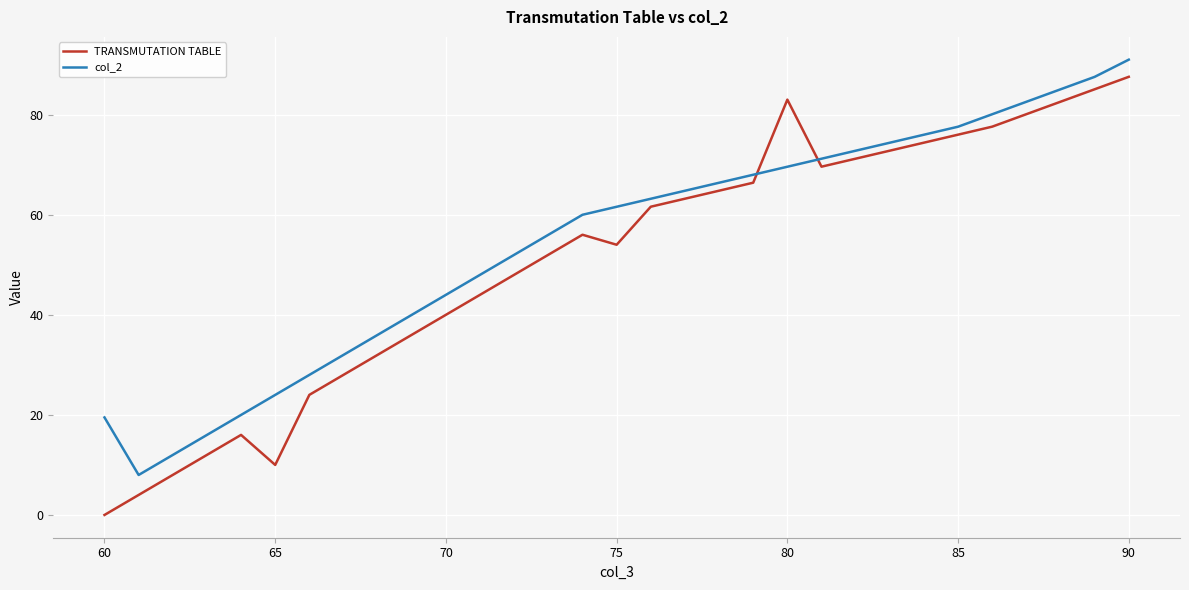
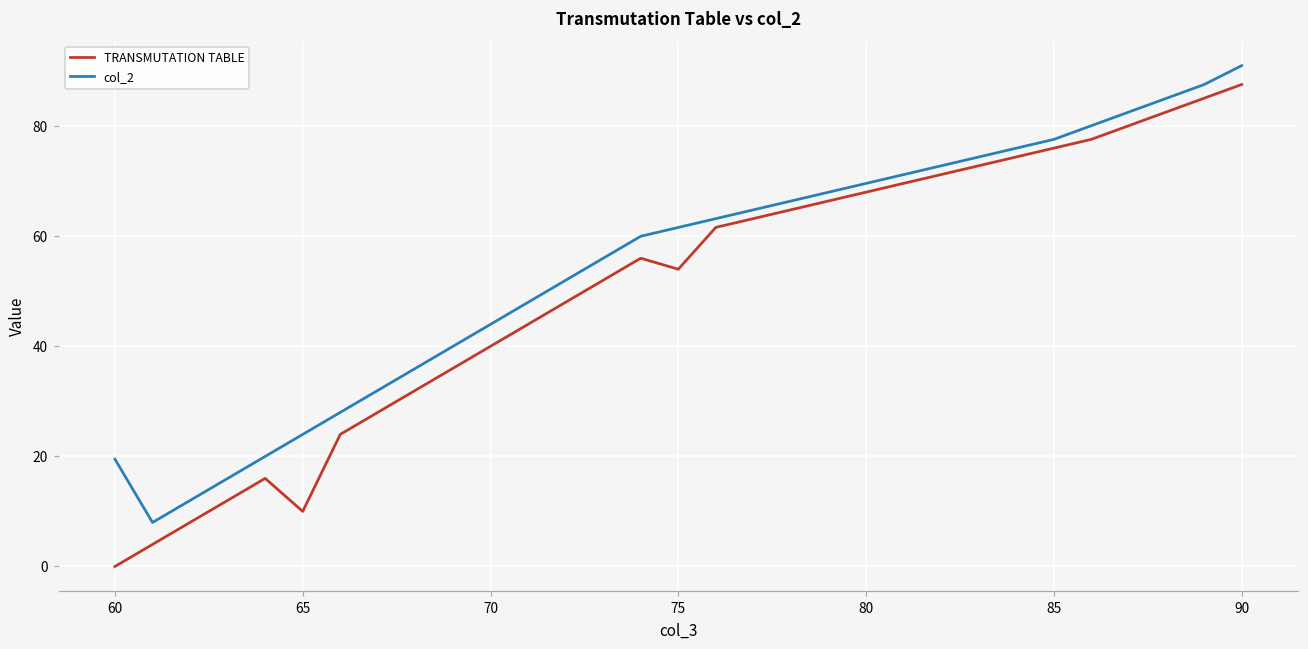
TRANSMUTATION TABLE, 80: 83 -> 68
